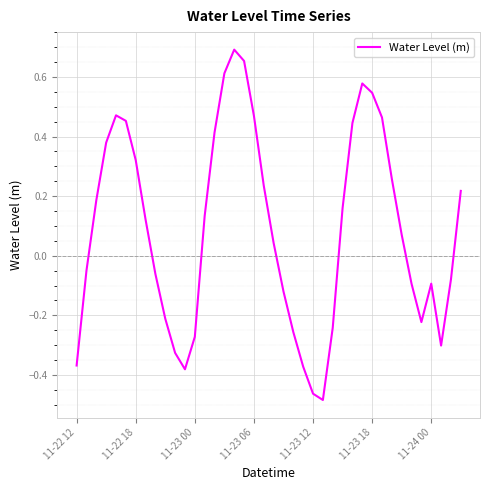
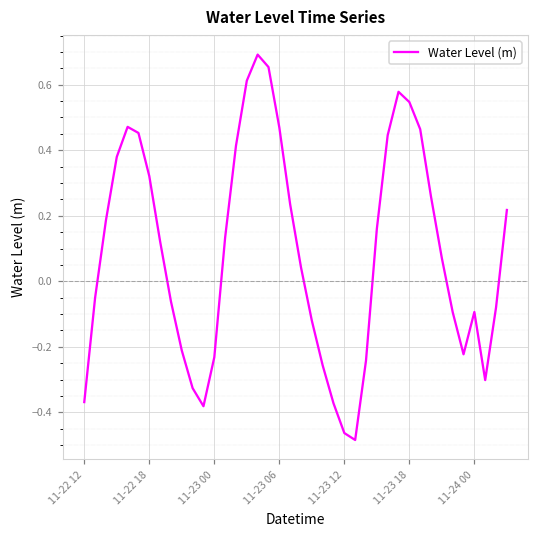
11-23 00: -0.27 -> -0.23
